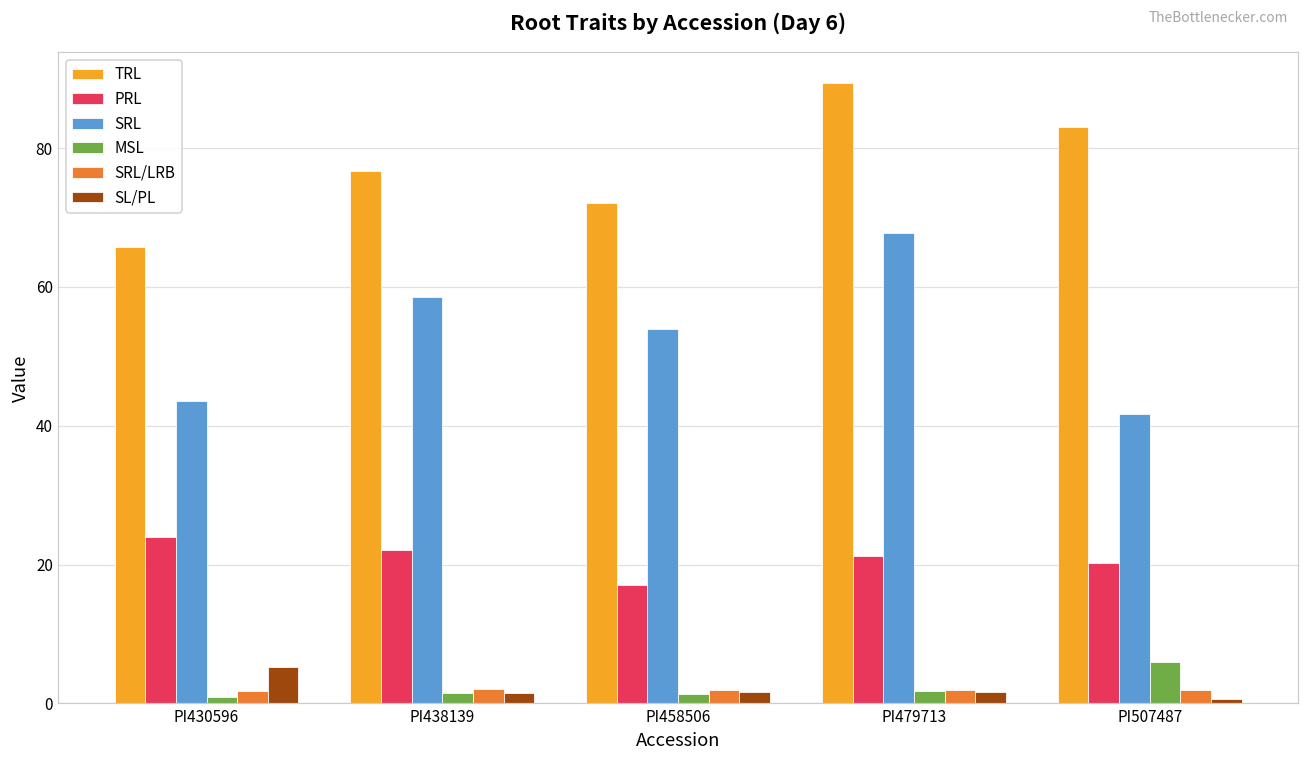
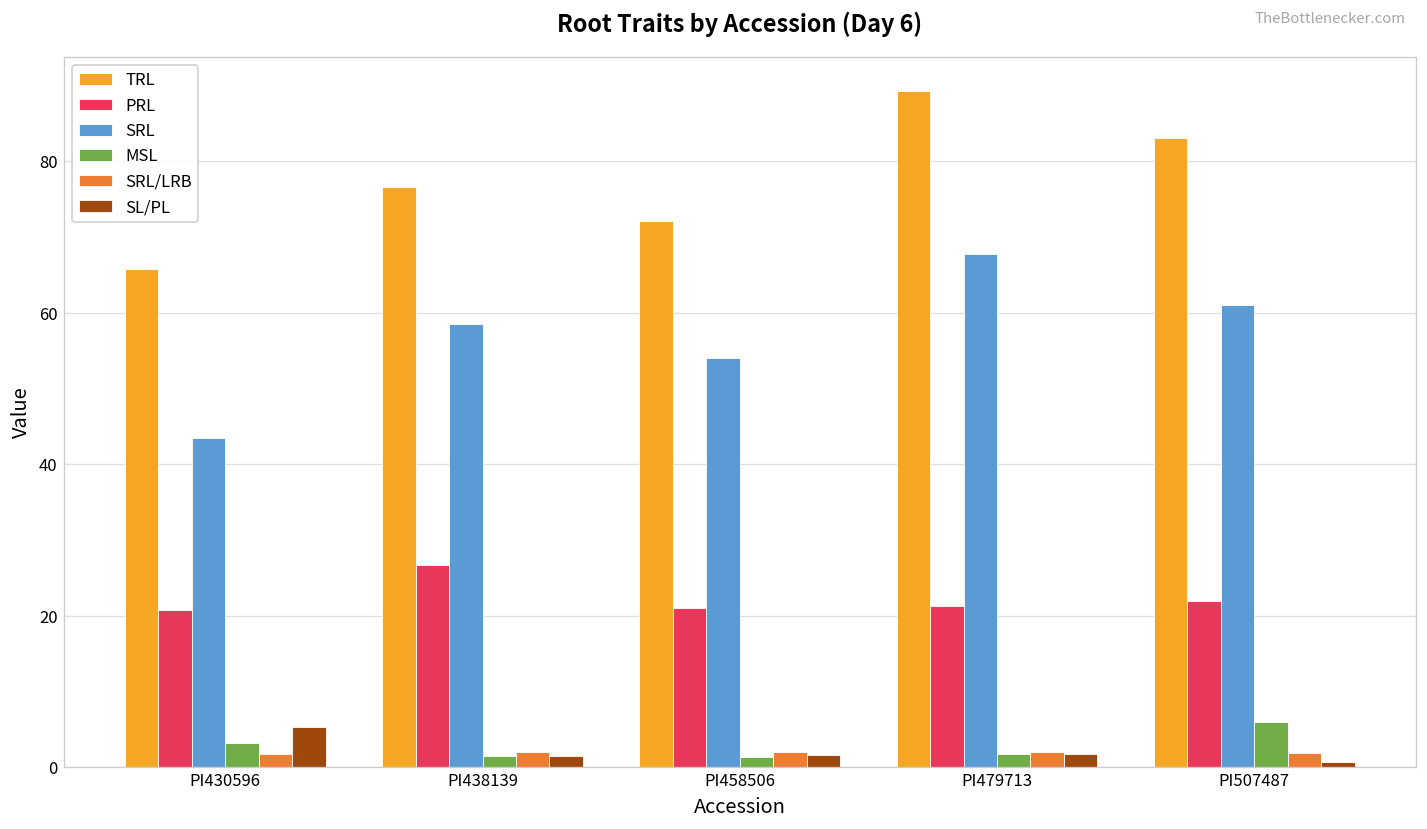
PRL, PI430596: 24 -> 21
MSL, PI430596: 1 -> 3
PRL, PI438139: 22 -> 27
PRL, PI458506: 17 -> 21
PRL, PI507487: 20 -> 22
SRL, PI507487: 42 -> 61
